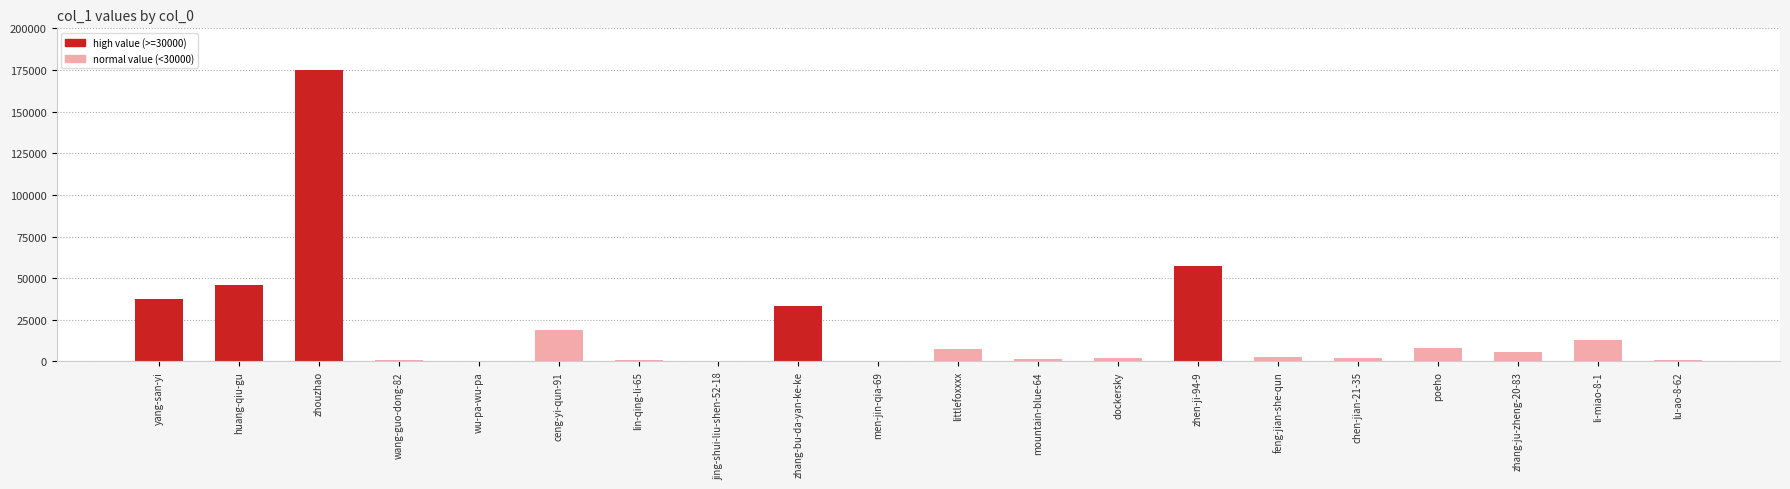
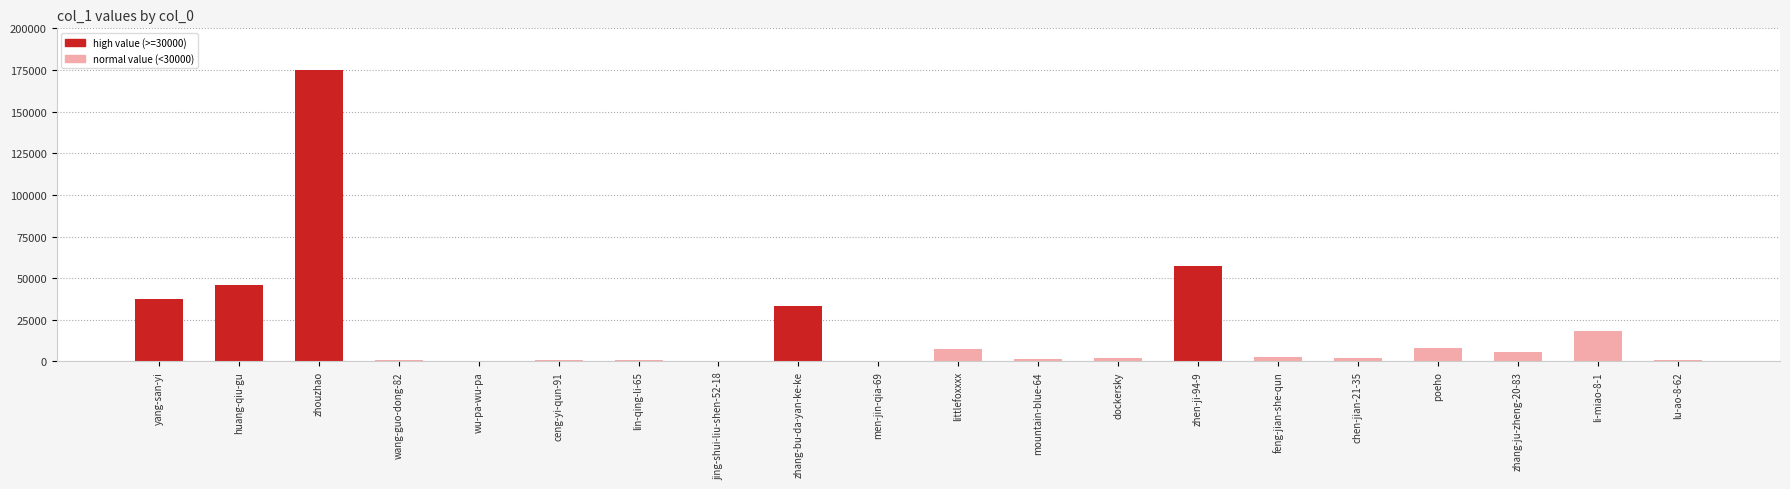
normal value (<30000), ceng-yi-qun-91: 19000 -> 1000
normal value (<30000), li-miao-8-1: 13000 -> 18000
